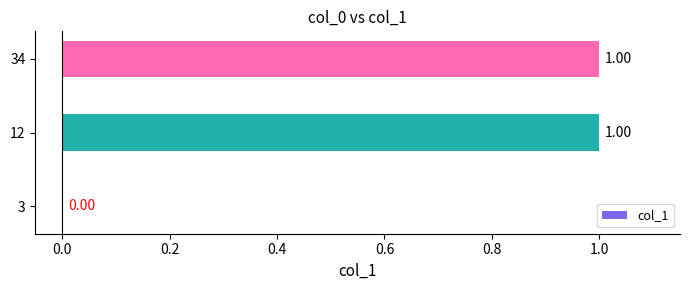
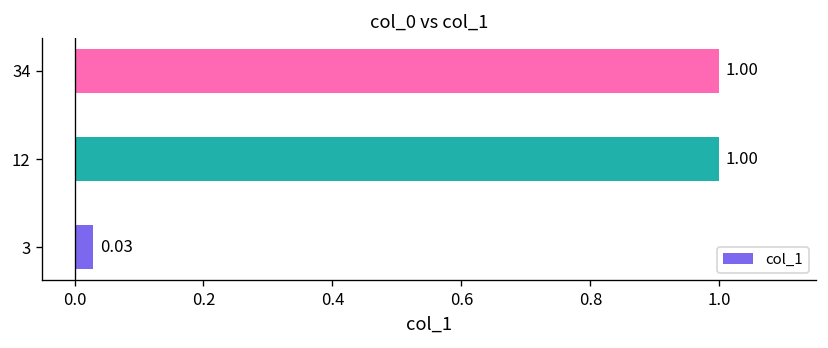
3: 0.00 -> 0.03
